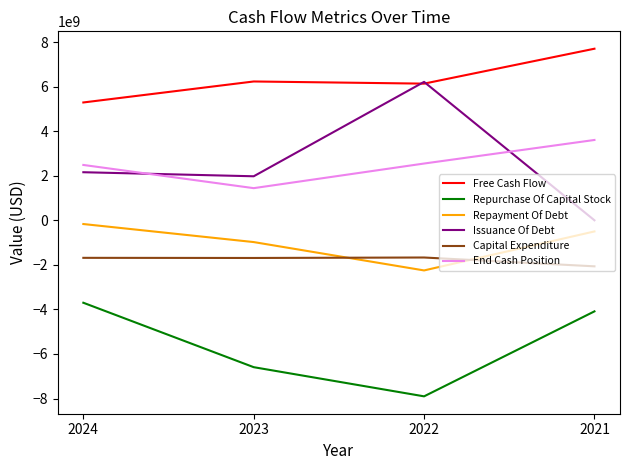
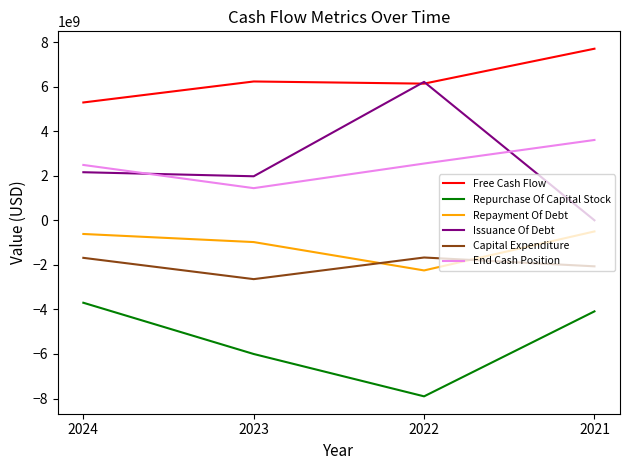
Repayment Of Debt, 2024: -200000000 -> -600000000
Repurchase Of Capital Stock, 2023: -6600000000 -> -6000000000
Capital Expenditure, 2023: -1700000000 -> -2600000000
